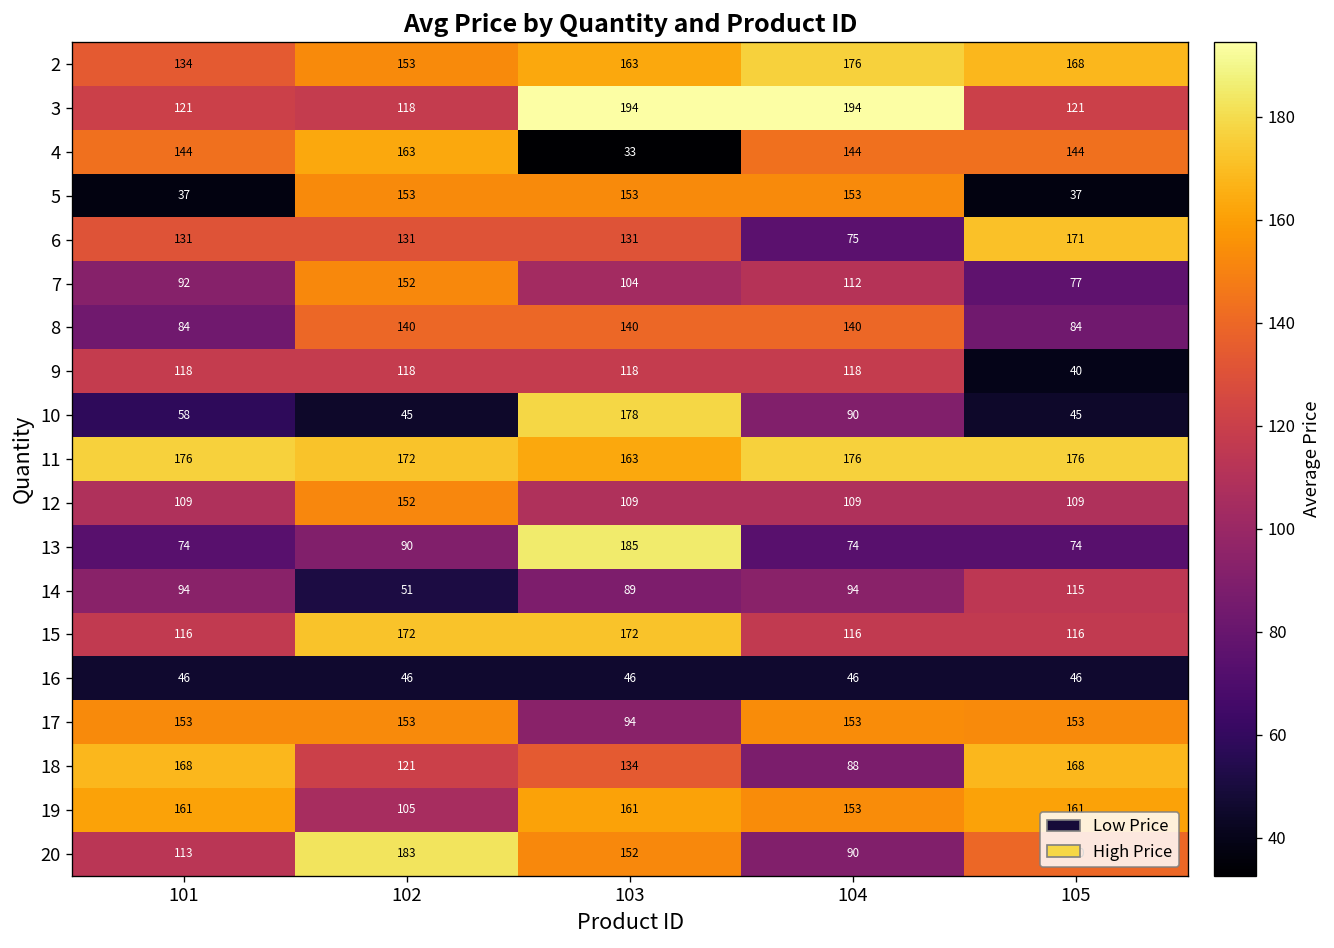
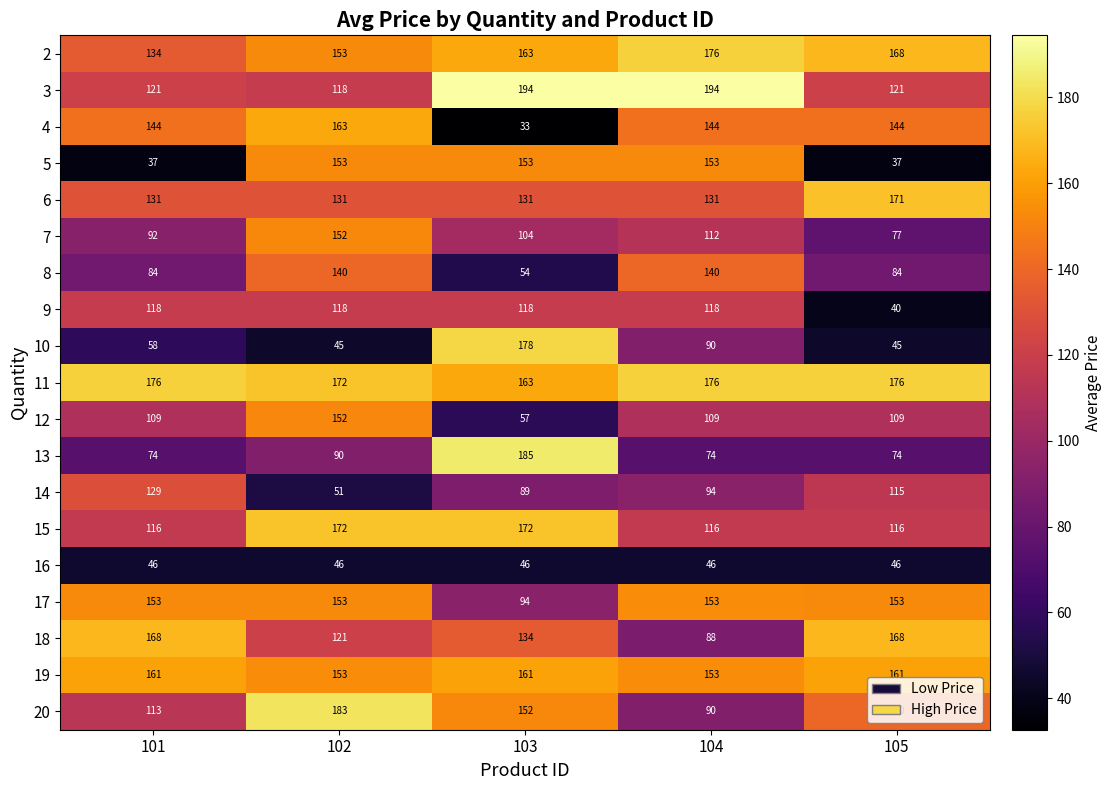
6, 104: 75 -> 131
8, 103: 140 -> 54
12, 103: 109 -> 57
14, 101: 94 -> 129
19, 102: 105 -> 153
